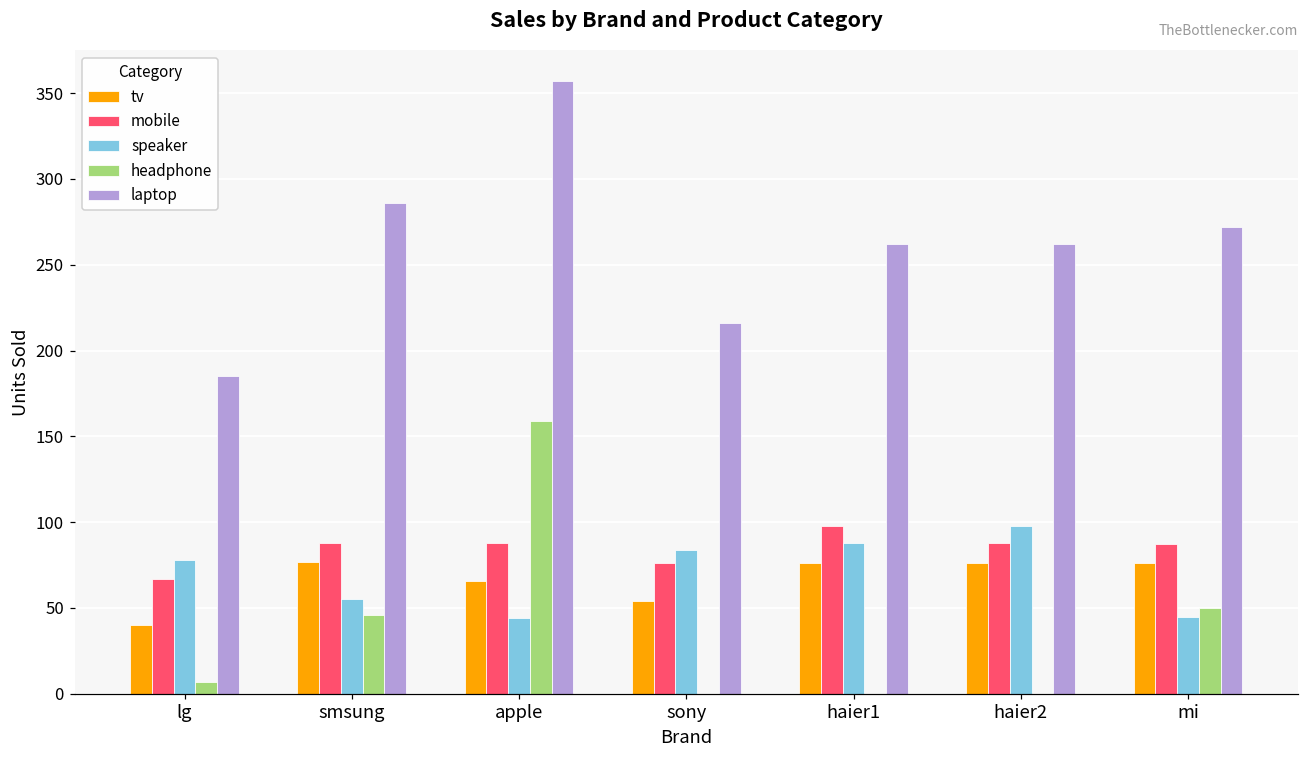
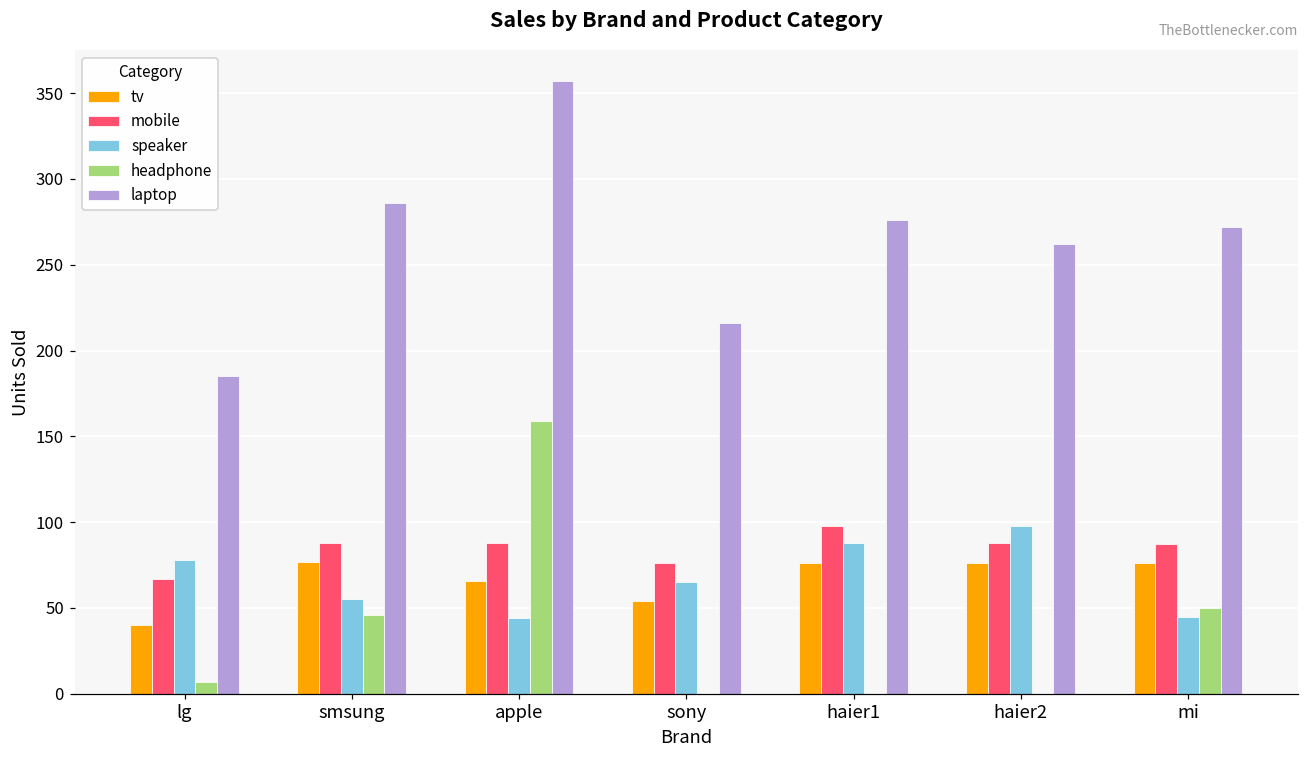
speaker, sony: 84 -> 65
laptop, haier1: 262 -> 276
